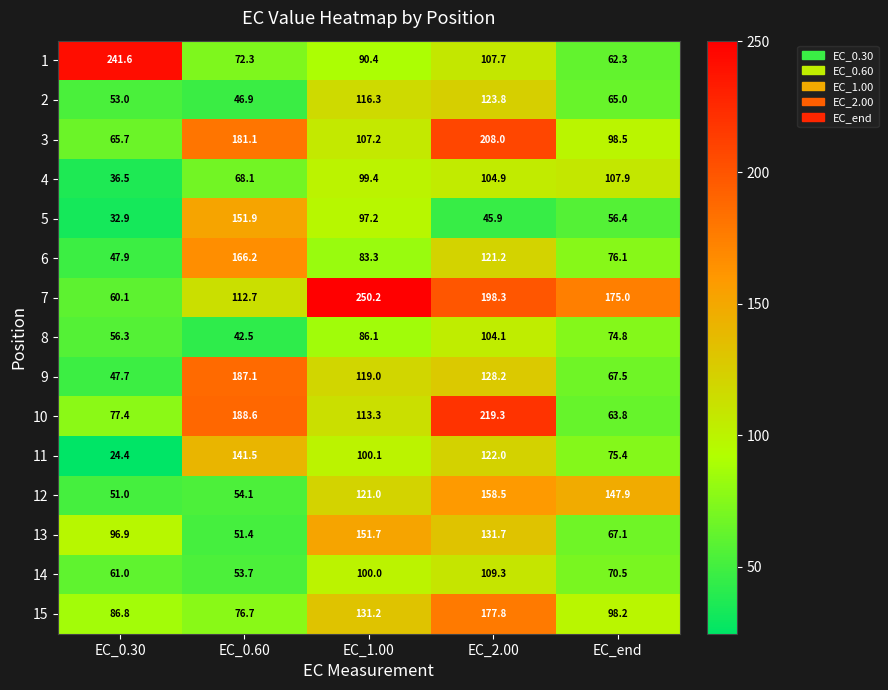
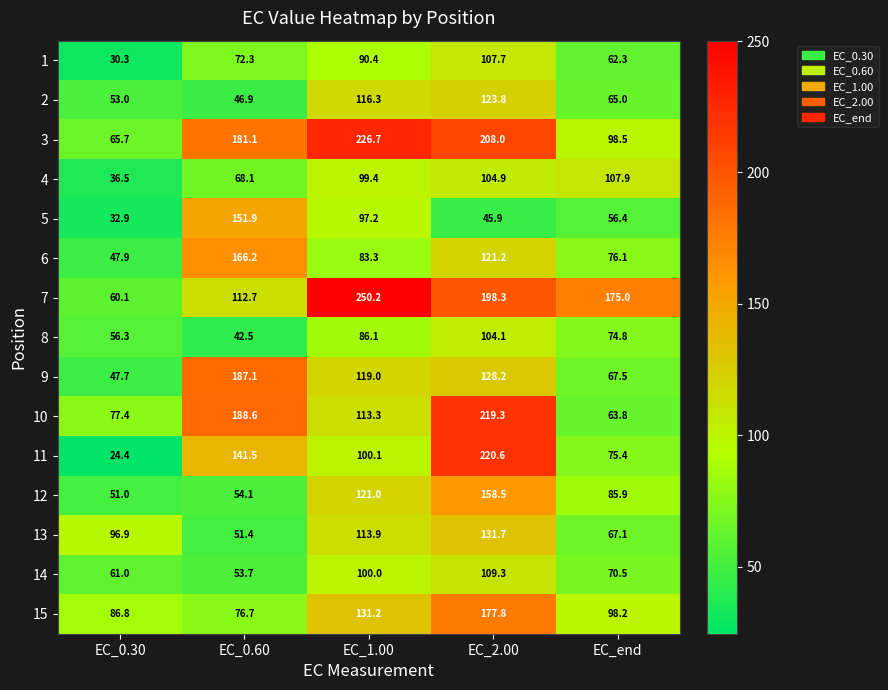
1, EC_0.30: 241.6 -> 30.3
3, EC_1.00: 107.2 -> 226.7
11, EC_2.00: 122.0 -> 220.6
12, EC_end: 147.9 -> 85.9
13, EC_1.00: 151.7 -> 113.9
